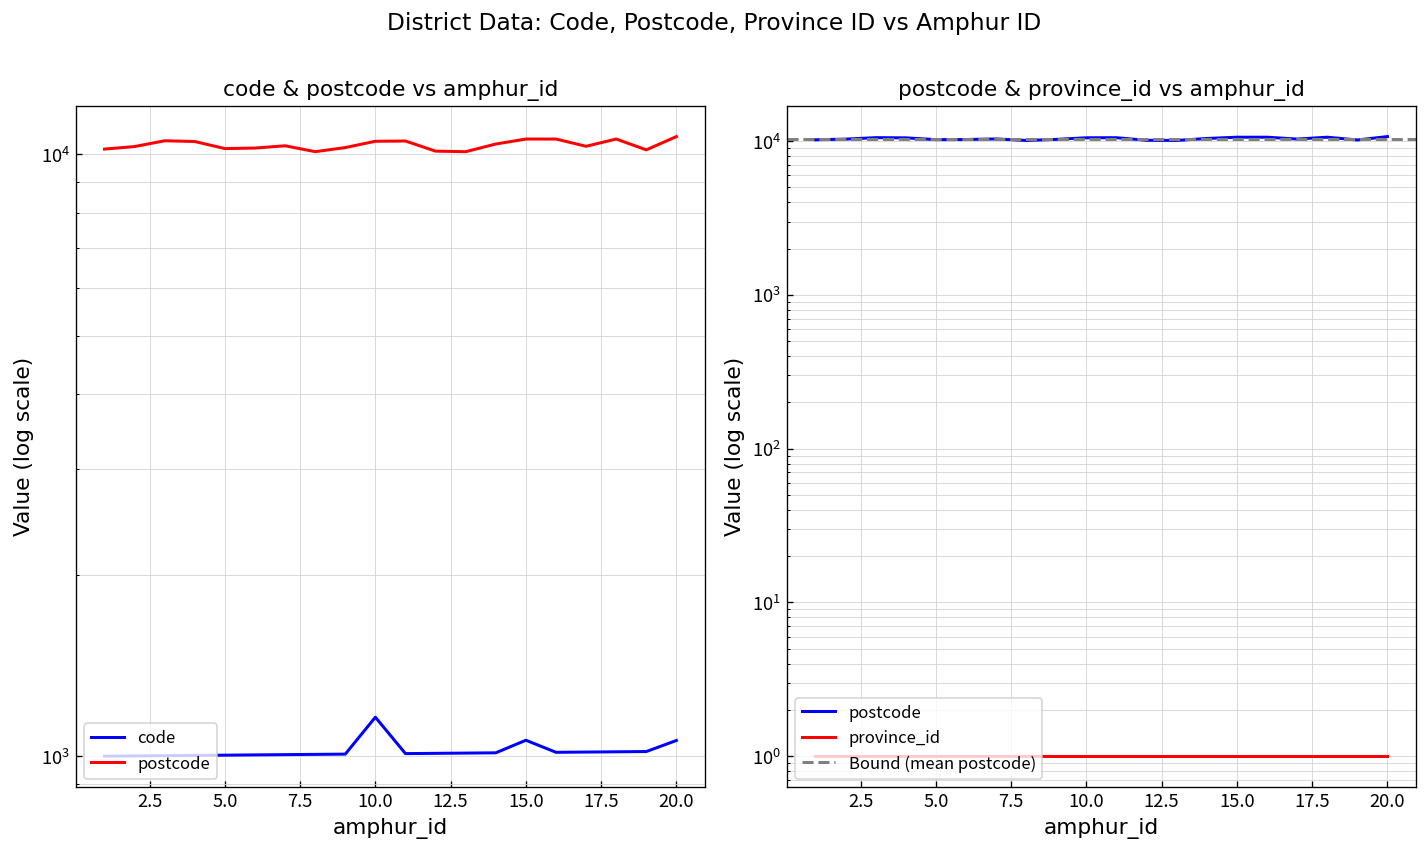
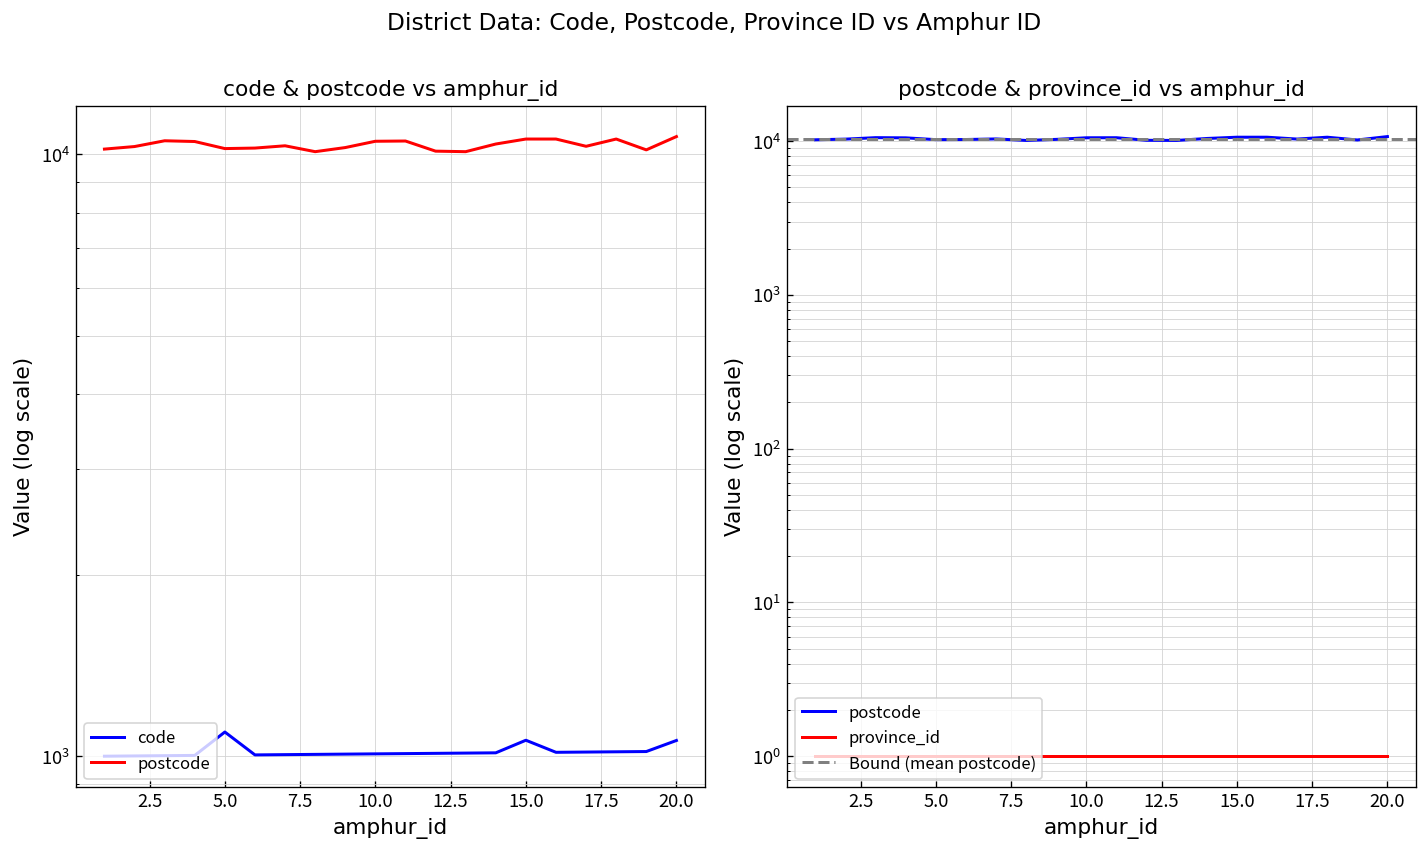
code & postcode vs amphur_id, code, 5.0: 1010 -> 1100
code & postcode vs amphur_id, code, 10.0: 1160 -> 1010
